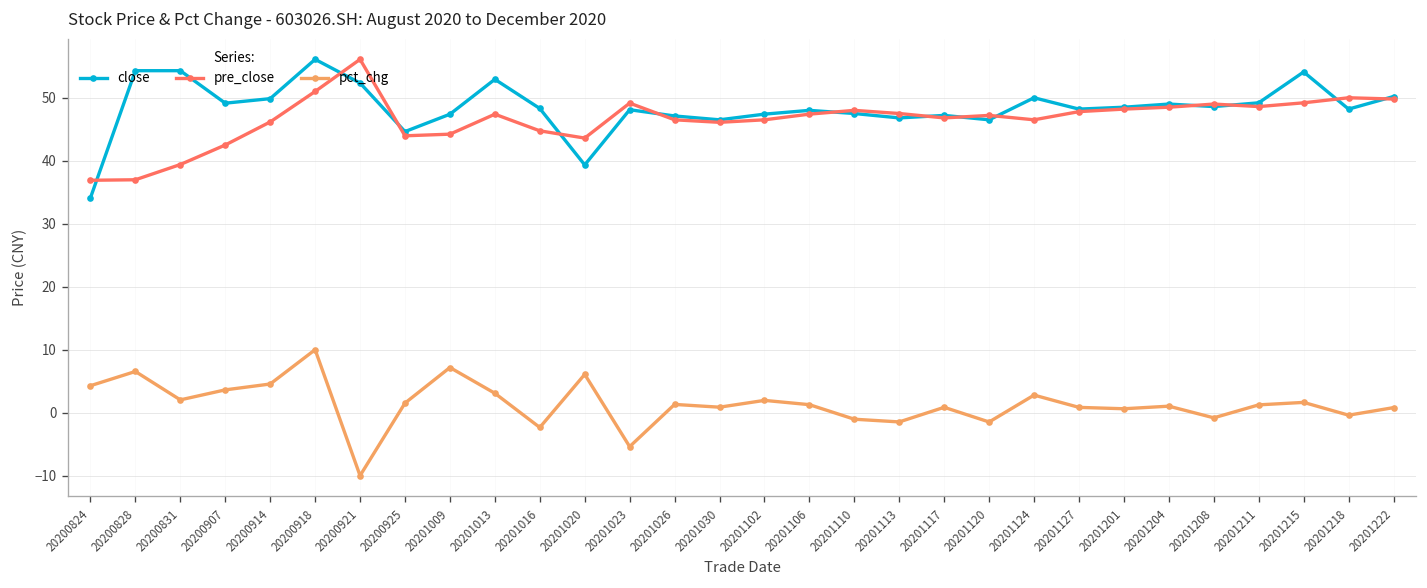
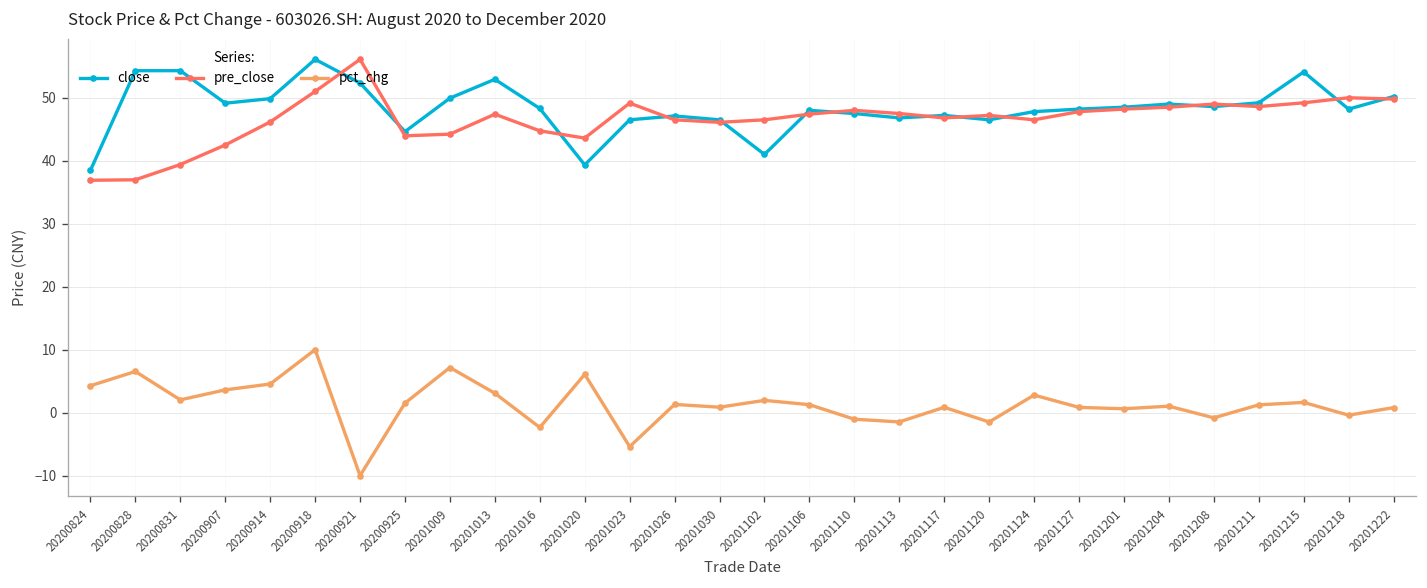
close, 20200824: 34 -> 38
close, 20201009: 47 -> 50
close, 20201023: 48 -> 47
close, 20201102: 47 -> 41
close, 20201124: 50 -> 48
